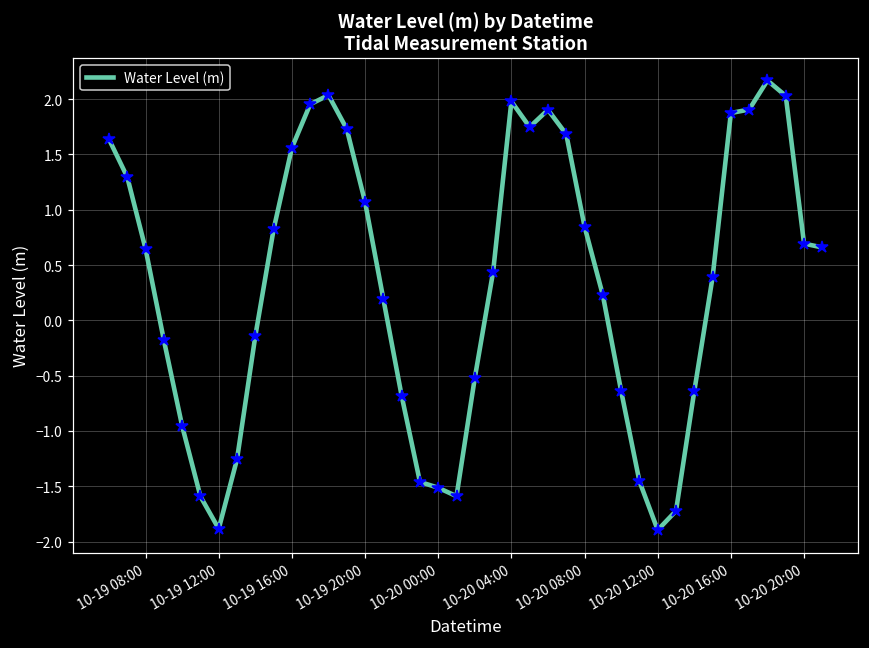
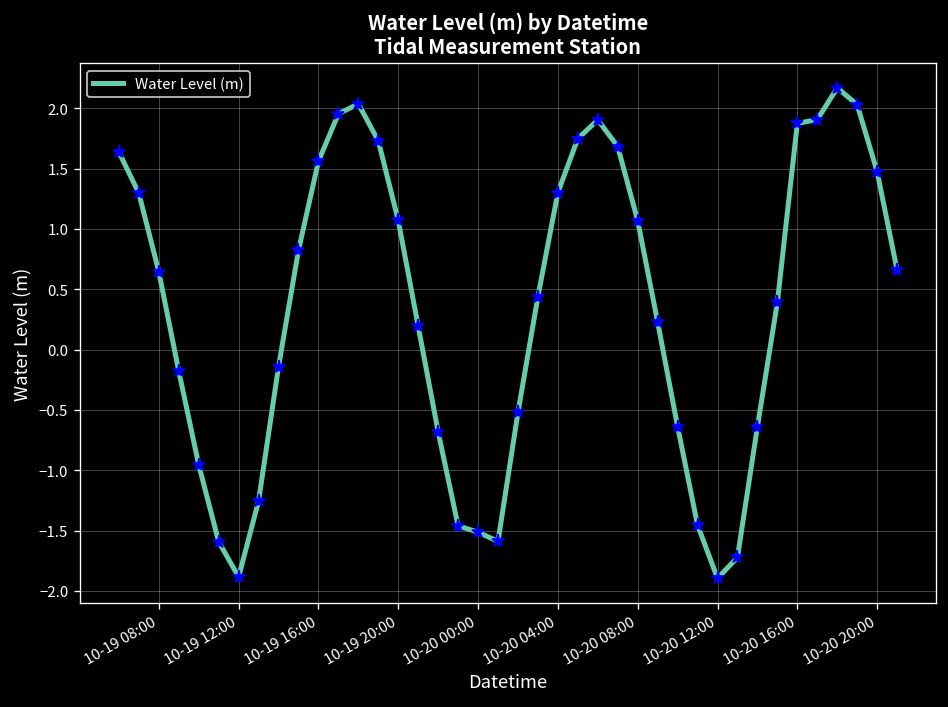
10-20 04:00: 1.98 -> 1.30
10-20 08:00: 0.85 -> 1.07
10-20 20:00: 0.69 -> 1.47
